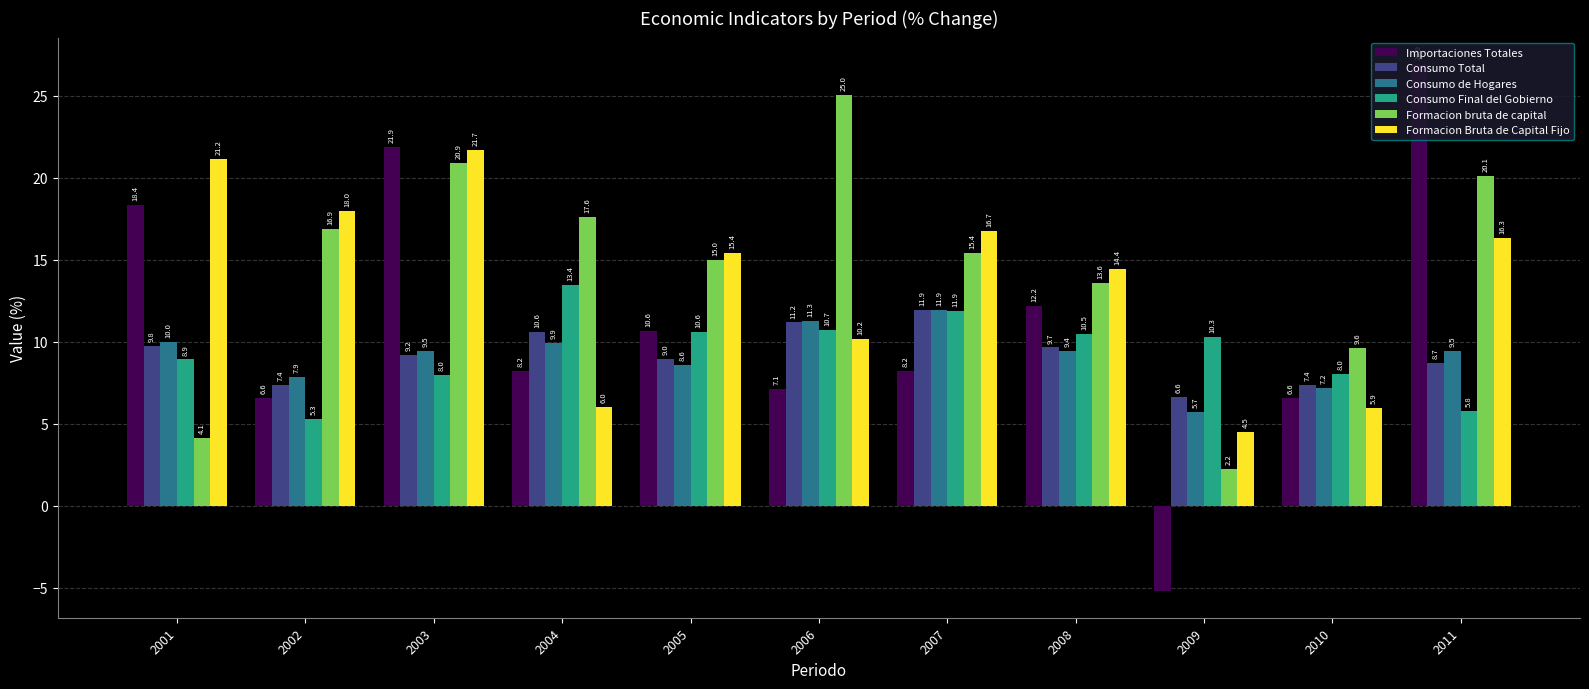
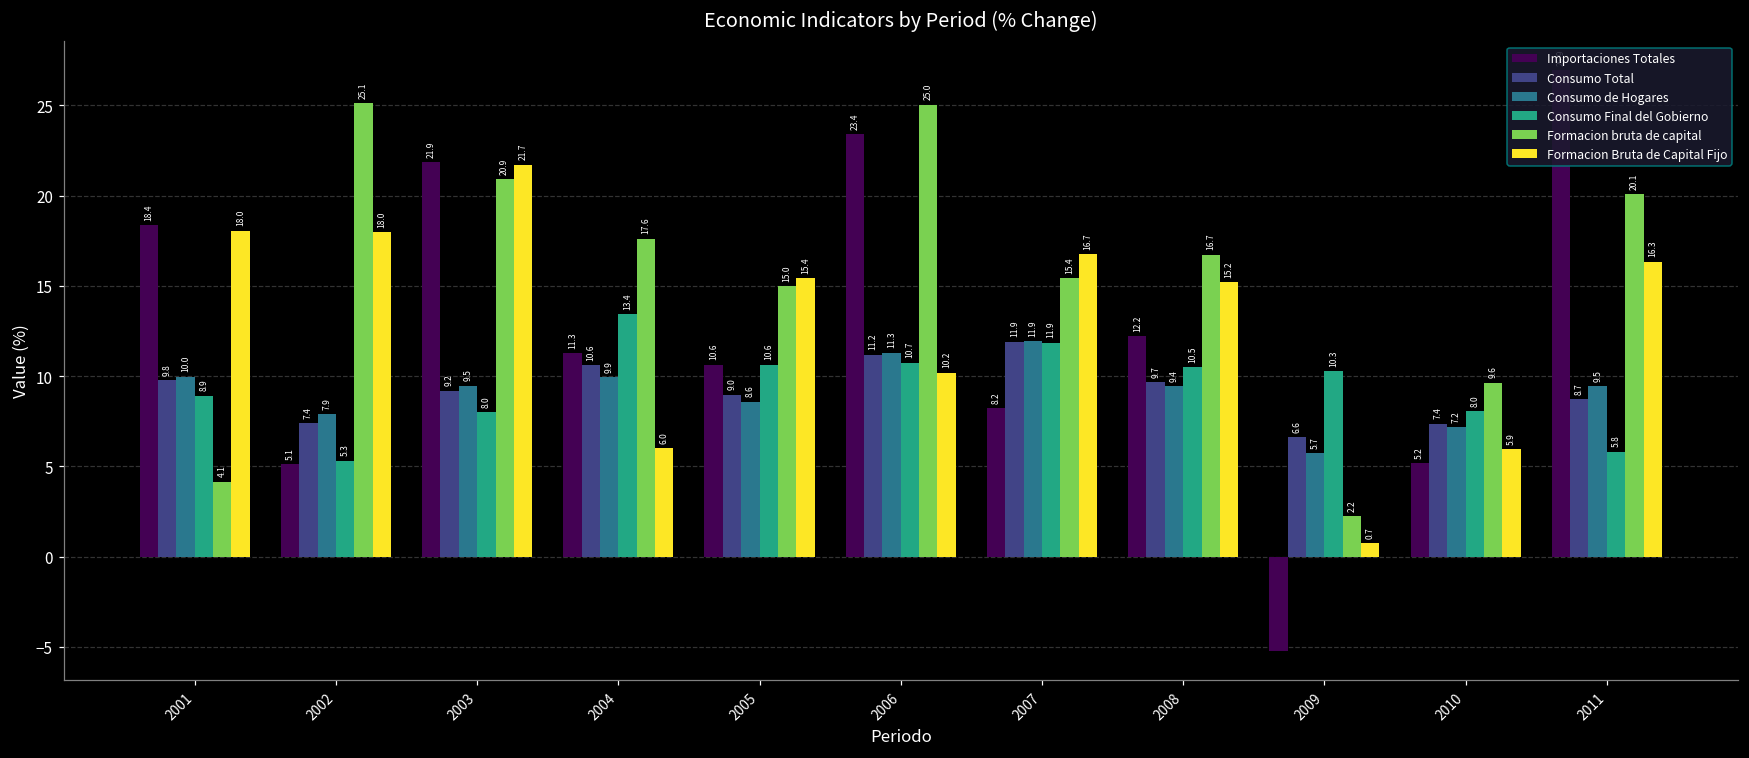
Formacion Bruta de Capital Fijo, 2001: 21.2 -> 18.0
Importaciones Totales, 2002: 6.6 -> 5.1
Formacion bruta de capital, 2002: 16.9 -> 25.1
Importaciones Totales, 2004: 8.2 -> 11.3
Importaciones Totales, 2006: 7.1 -> 23.4
Formacion bruta de capital, 2008: 13.6 -> 16.7
Formacion Bruta de Capital Fijo, 2008: 14.4 -> 15.2
Formacion Bruta de Capital Fijo, 2009: 4.5 -> 0.7
Importaciones Totales, 2010: 6.6 -> 5.2
